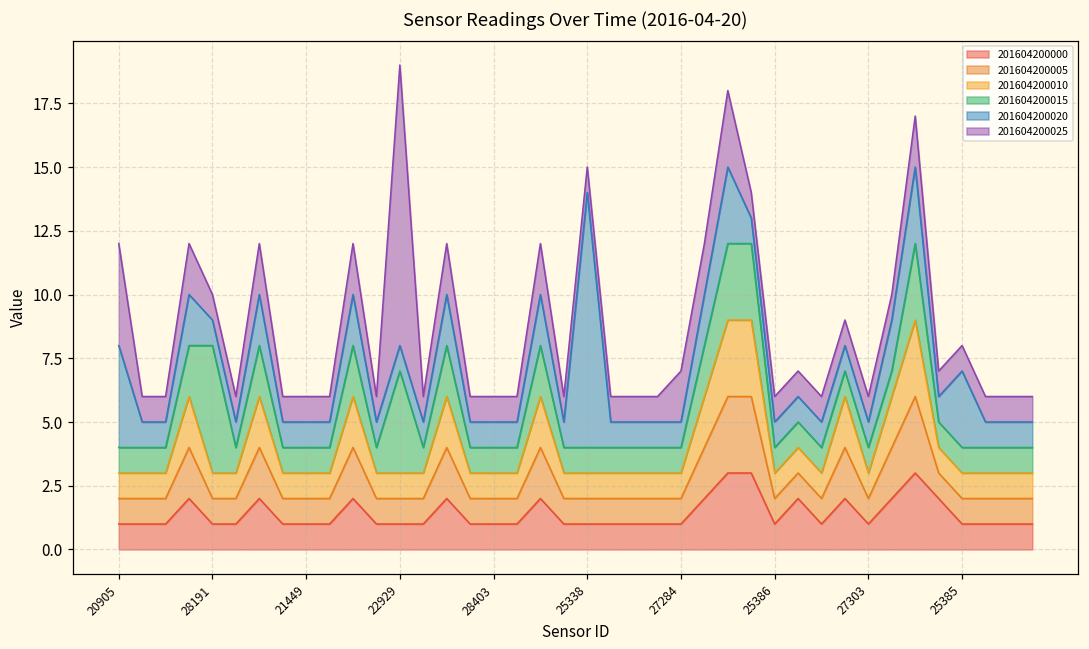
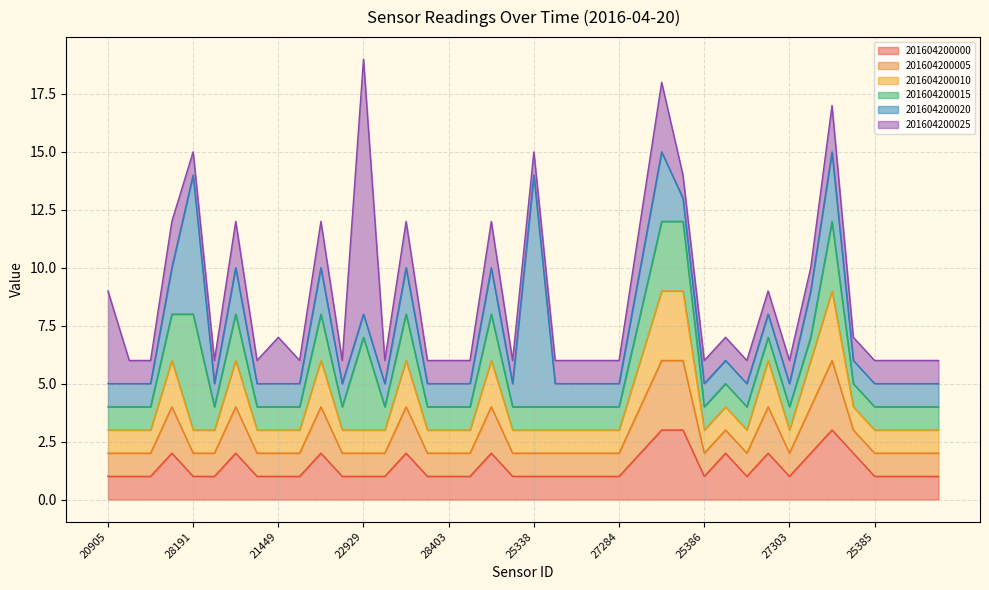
201604200020, 20905: 4 -> 1
201604200020, 28191: 1 -> 6
201604200025, 21449: 1 -> 2
201604200025, 27284: 2 -> 1
201604200020, 25385: 3 -> 1
